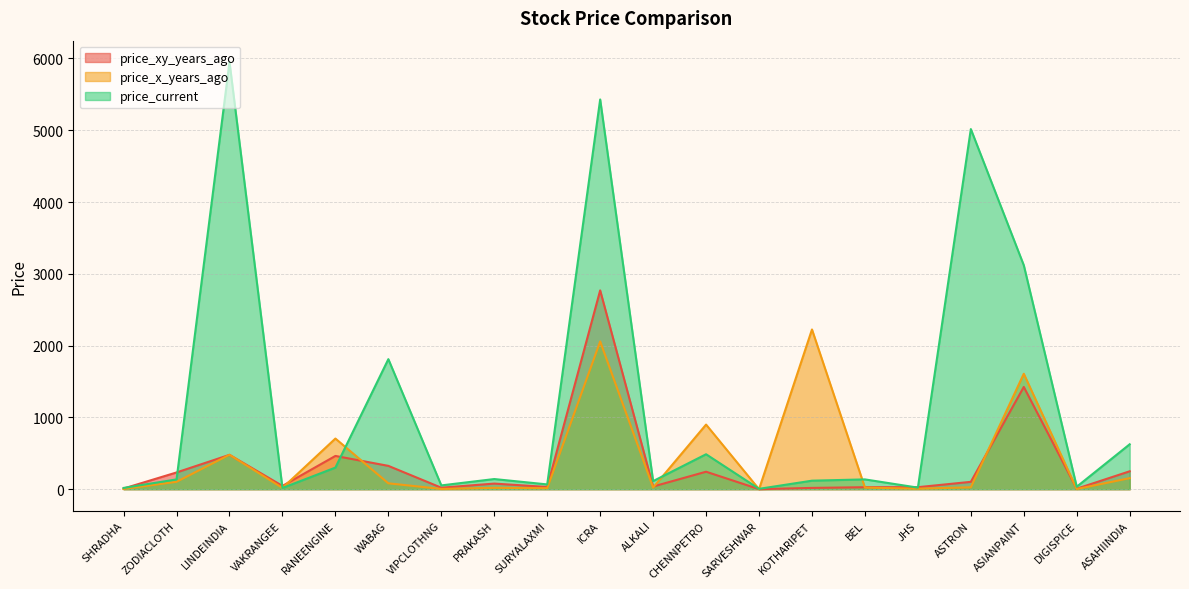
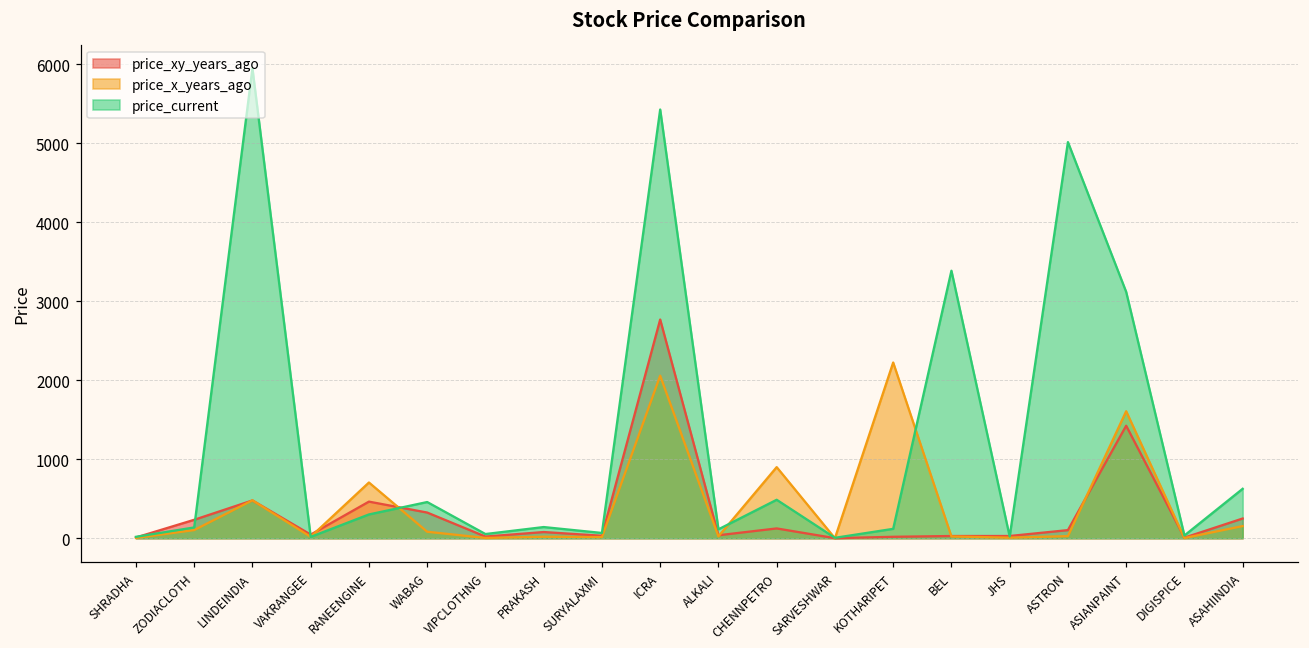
price_current, WABAG: 1800 -> 500
price_xy_years_ago, CHENNPETRO: 200 -> 100
price_current, BEL: 100 -> 3400
